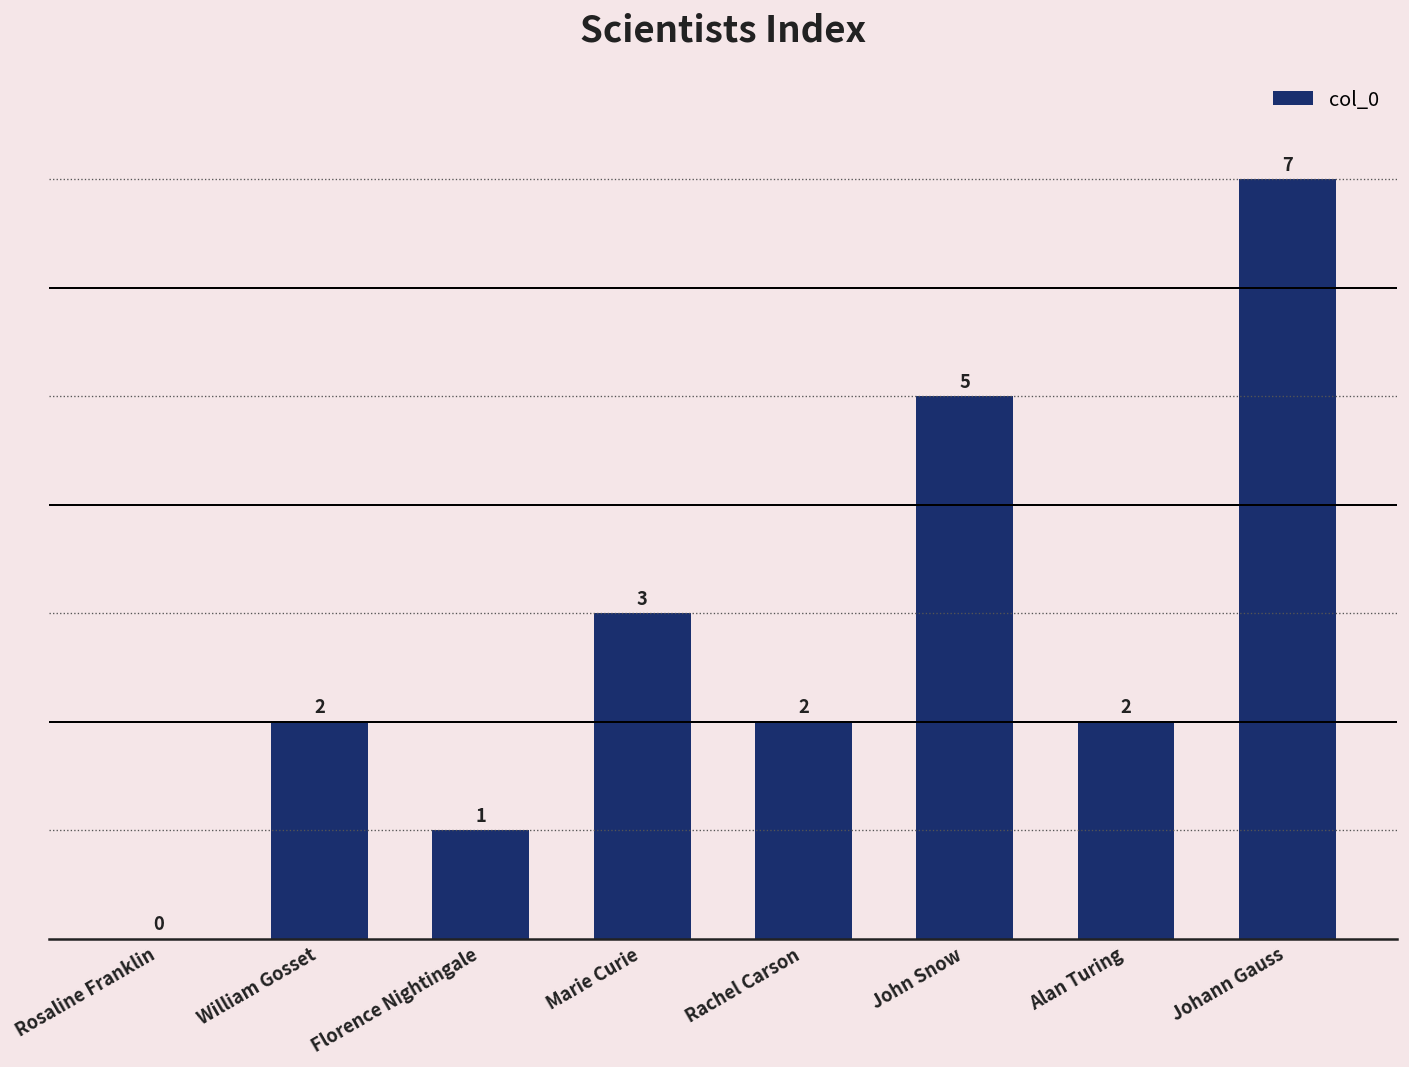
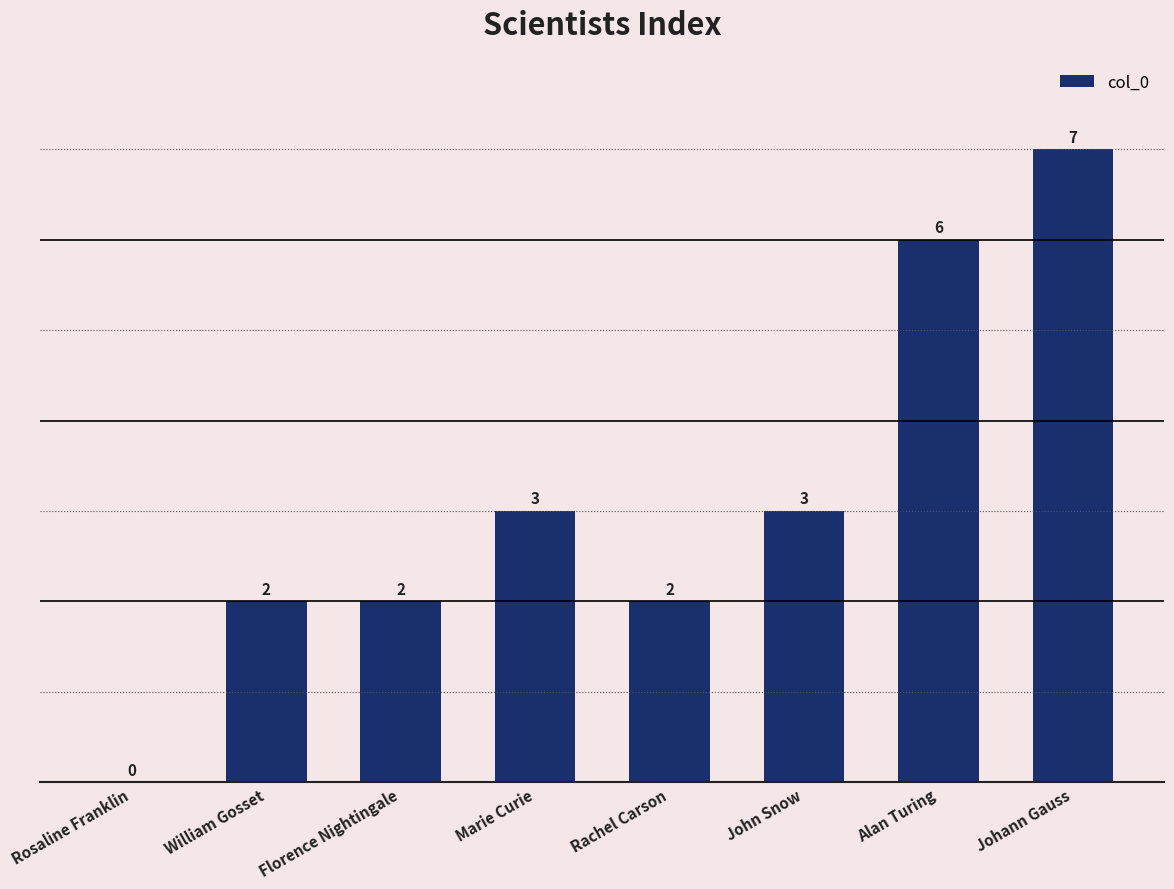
Florence Nightingale: 1 -> 2
John Snow: 5 -> 3
Alan Turing: 2 -> 6
